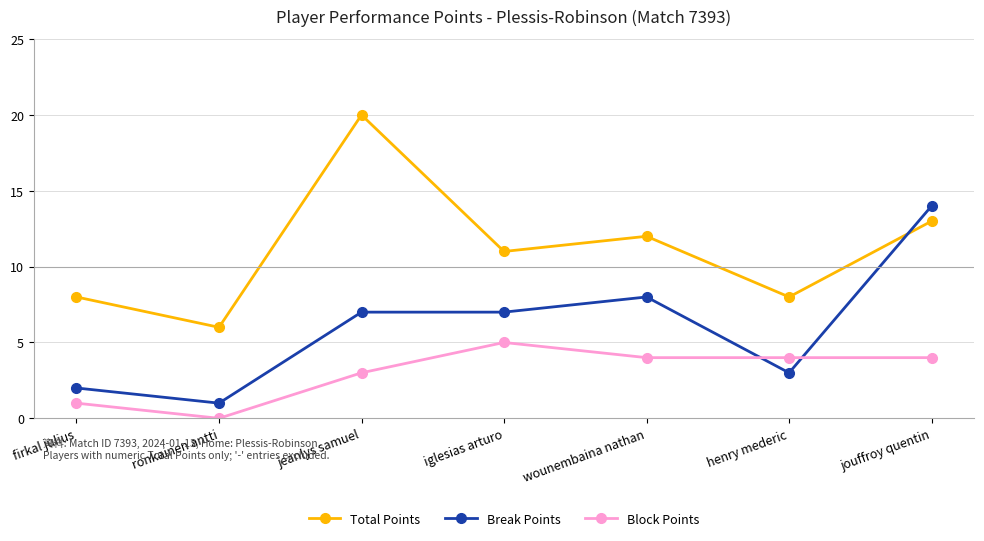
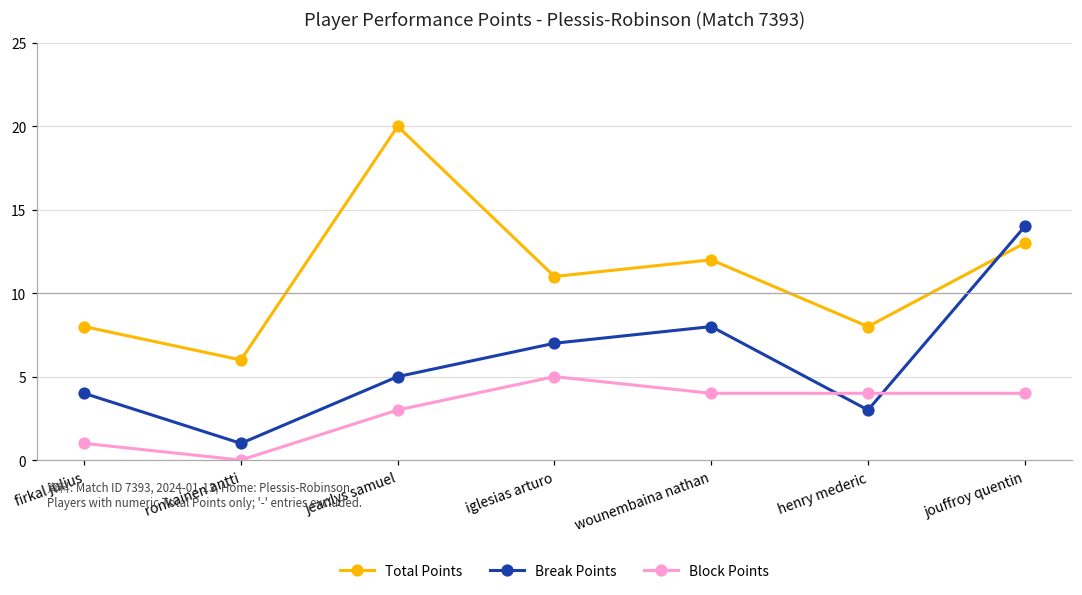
Break Points, firkal julius: 2 -> 4
Break Points, jeanlys samuel: 7 -> 5
